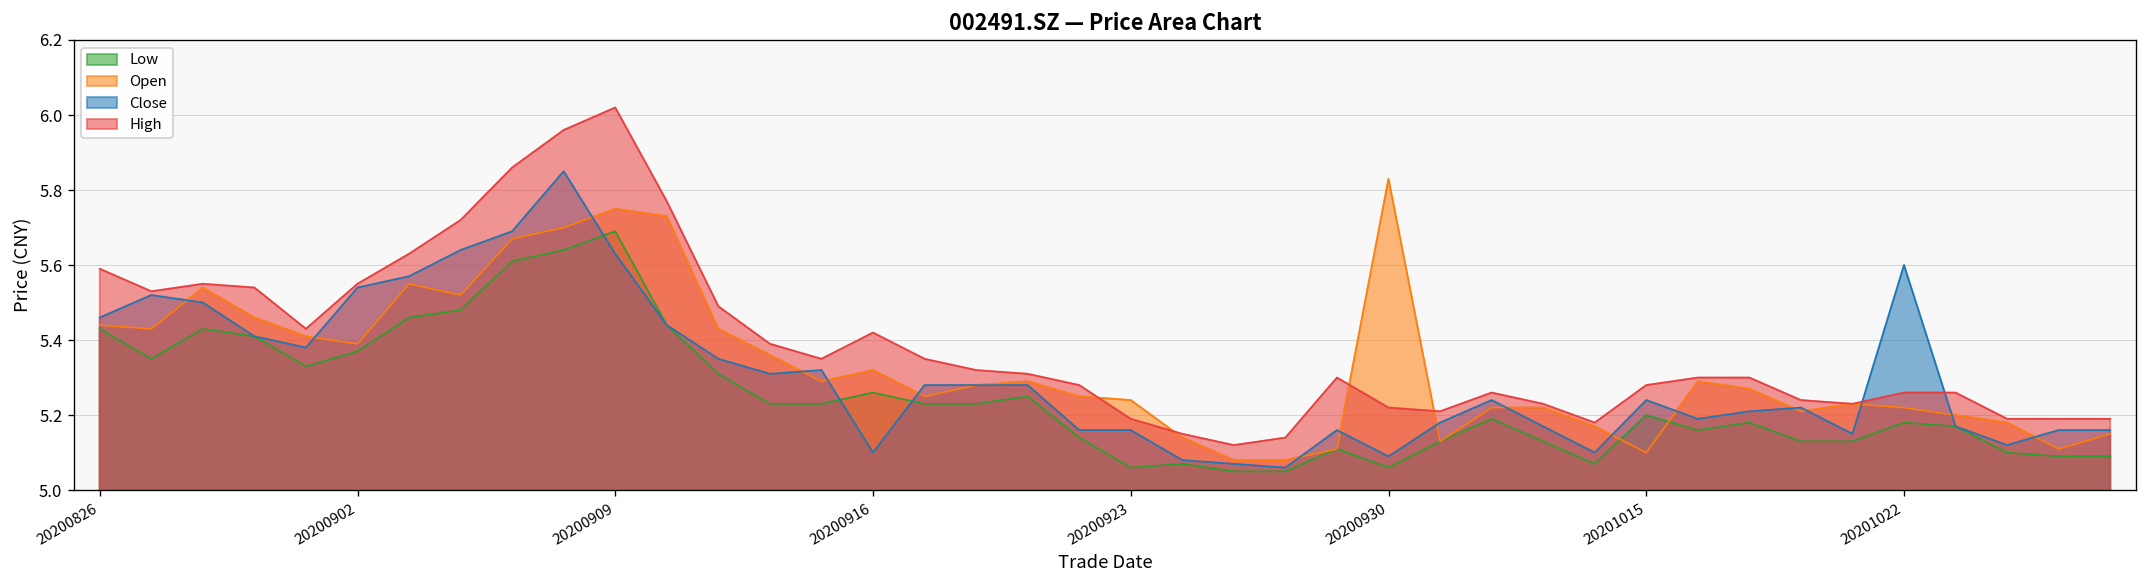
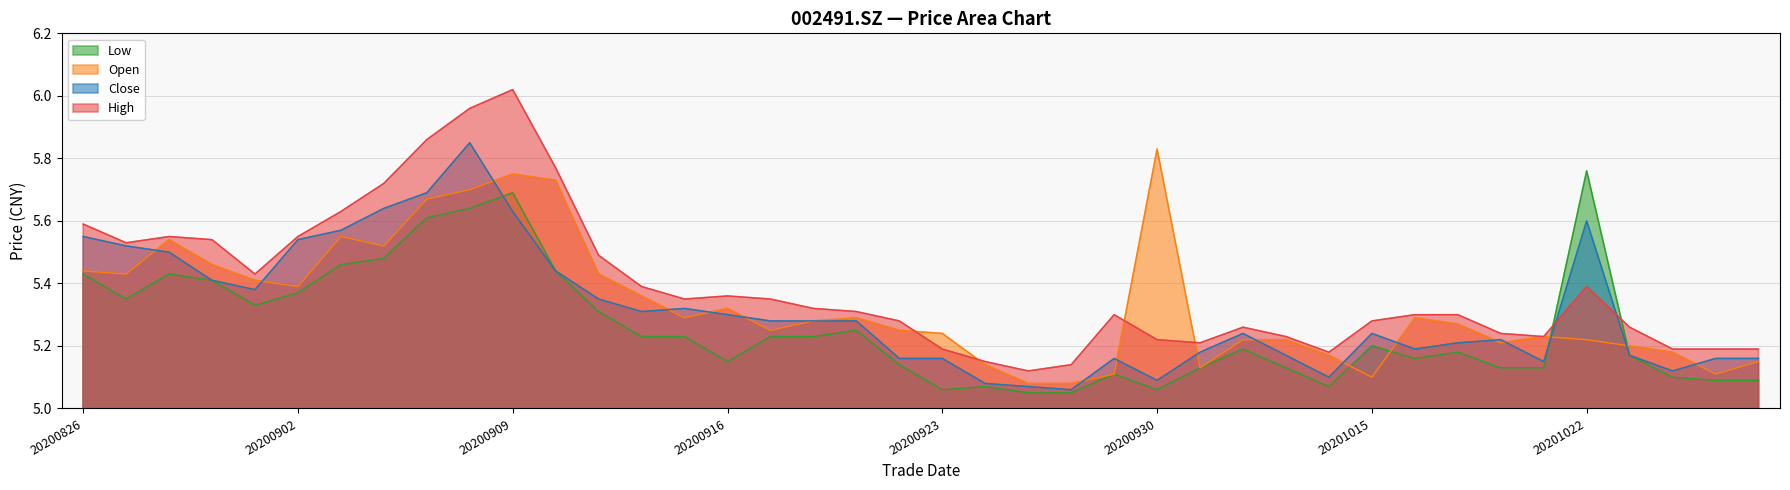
Close, 20200826: 5.46 -> 5.55
Low, 20200916: 5.26 -> 5.15
Close, 20200916: 5.1 -> 5.3
High, 20200916: 5.42 -> 5.36
Low, 20201022: 5.18 -> 5.76
High, 20201022: 5.26 -> 5.39
